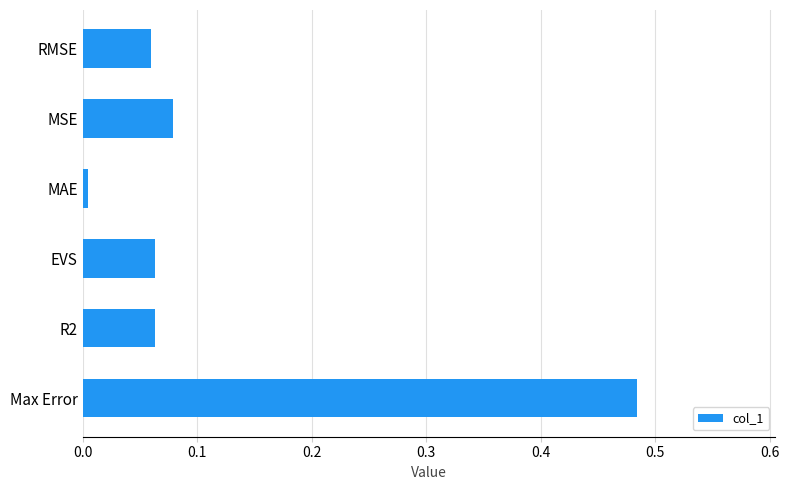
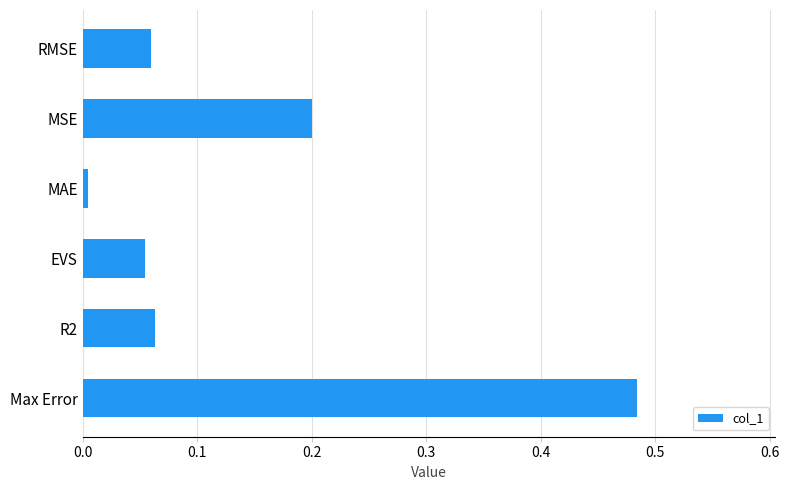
MSE: 0.079 -> 0.200
EVS: 0.063 -> 0.054
